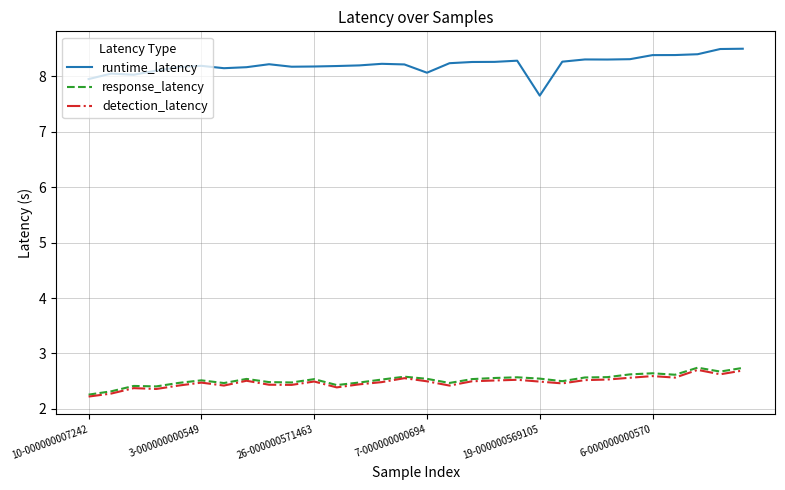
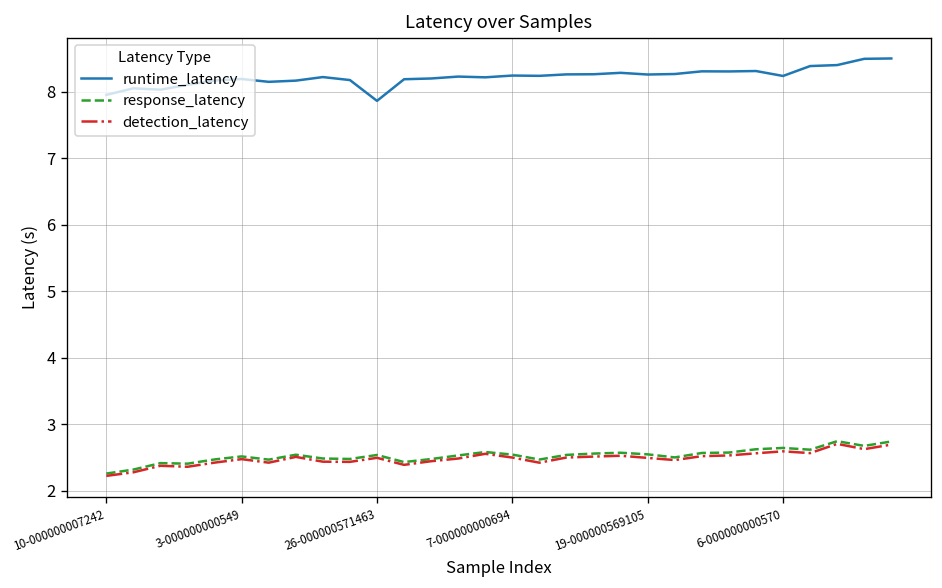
runtime_latency, 26-000000571463: 8.2 -> 7.9
runtime_latency, 7-000000000694: 8.1 -> 8.2
runtime_latency, 19-000000569105: 7.7 -> 8.3
runtime_latency, 6-000000000570: 8.4 -> 8.2
